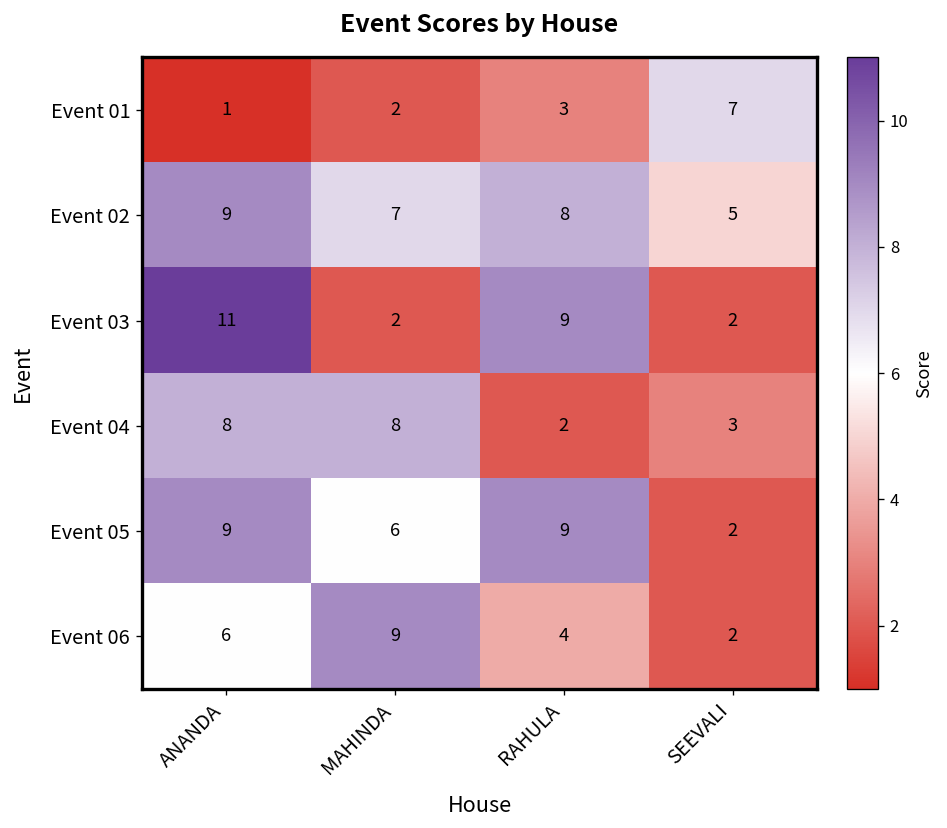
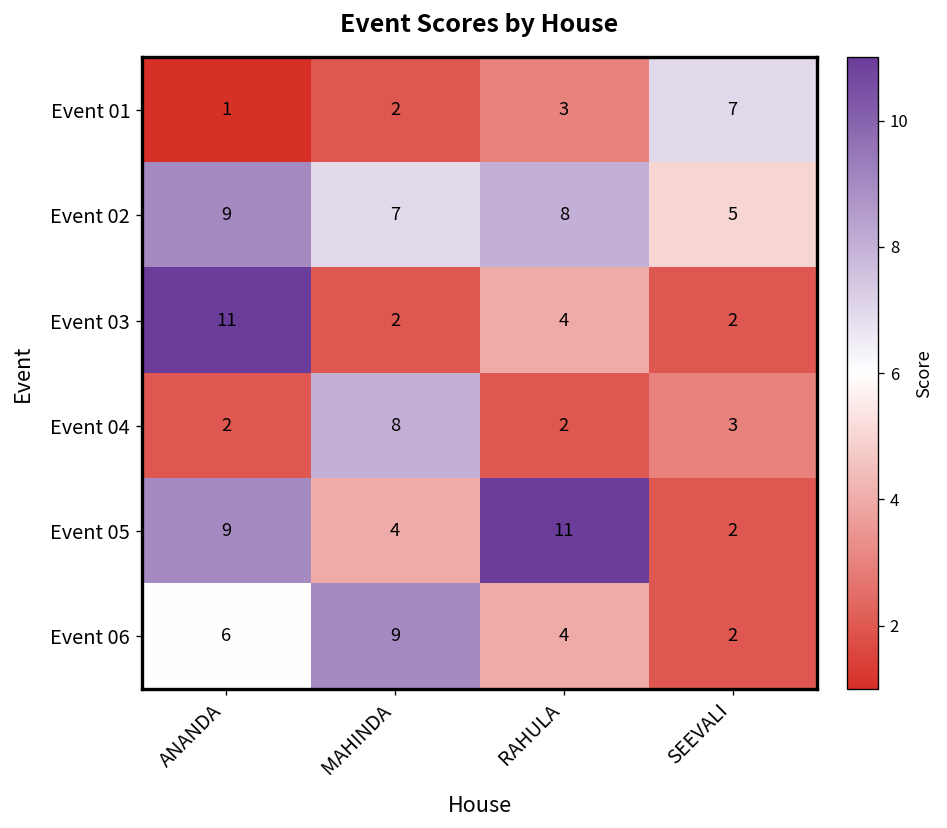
Event 03, RAHULA: 9 -> 4
Event 04, ANANDA: 8 -> 2
Event 05, MAHINDA: 6 -> 4
Event 05, RAHULA: 9 -> 11
